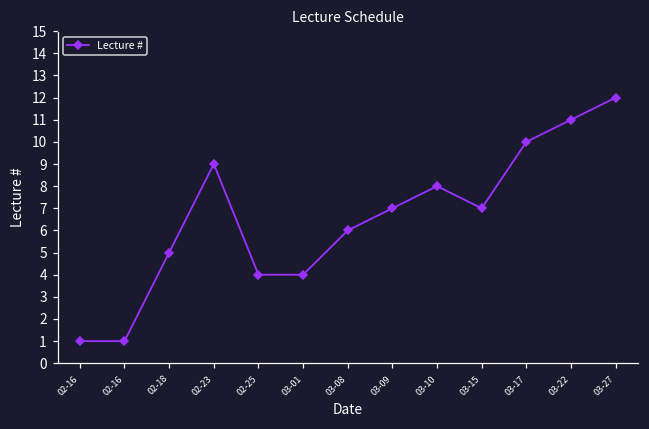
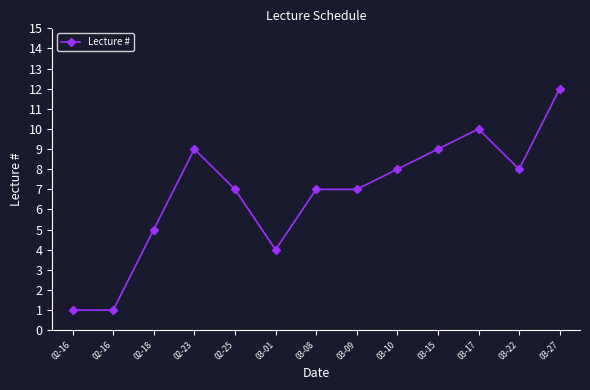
02-25: 4 -> 7
03-08: 6 -> 7
03-15: 7 -> 9
03-22: 11 -> 8
